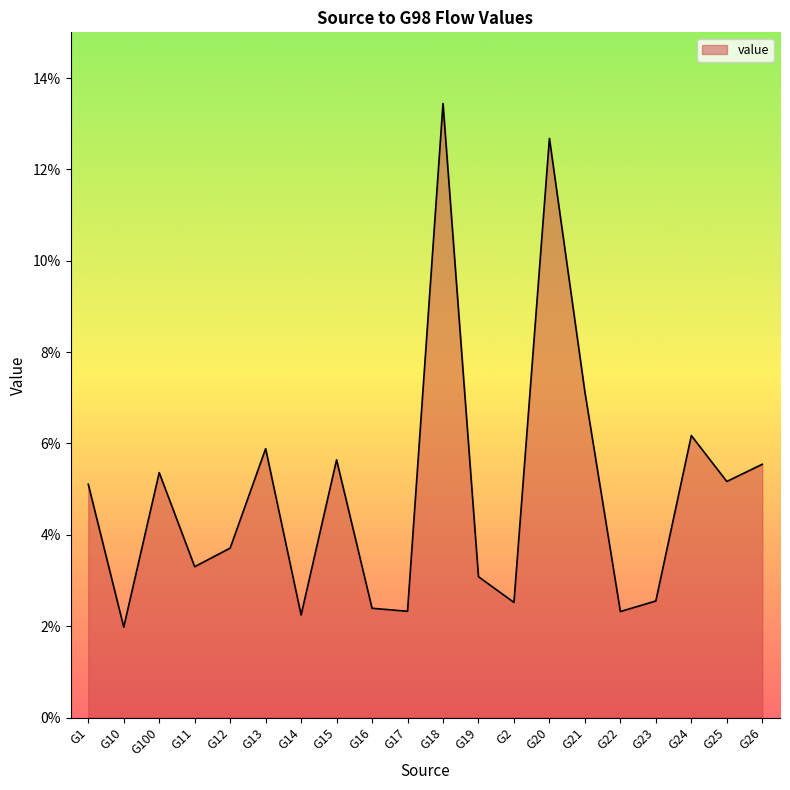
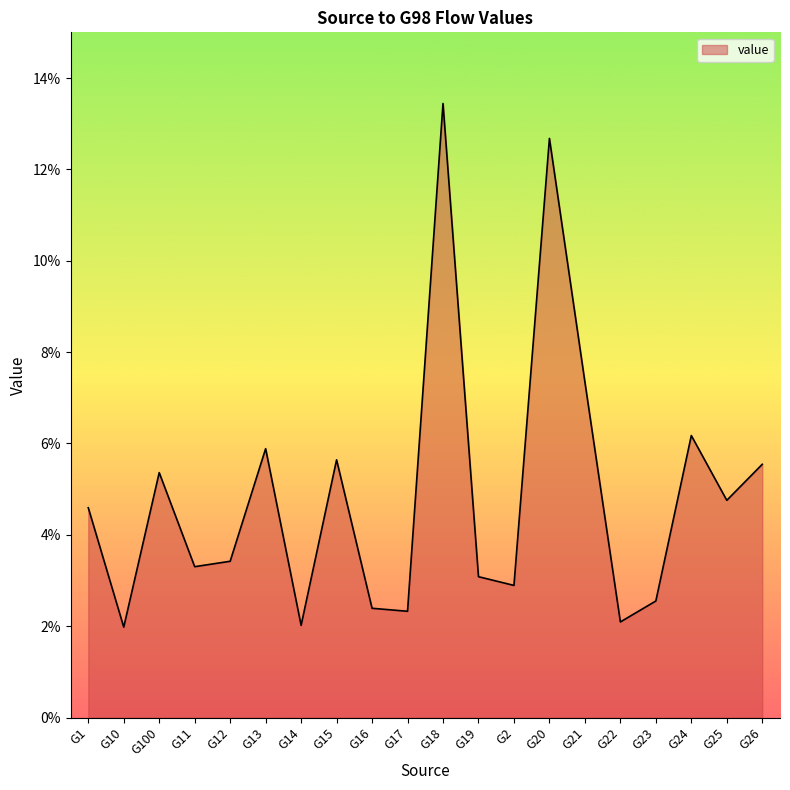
G1: 5.1% -> 4.6%
G12: 3.7% -> 3.4%
G14: 2.2% -> 2.0%
G2: 2.5% -> 2.9%
G21: 7.1% -> 7.3%
G22: 2.3% -> 2.1%
G25: 5.2% -> 4.8%
